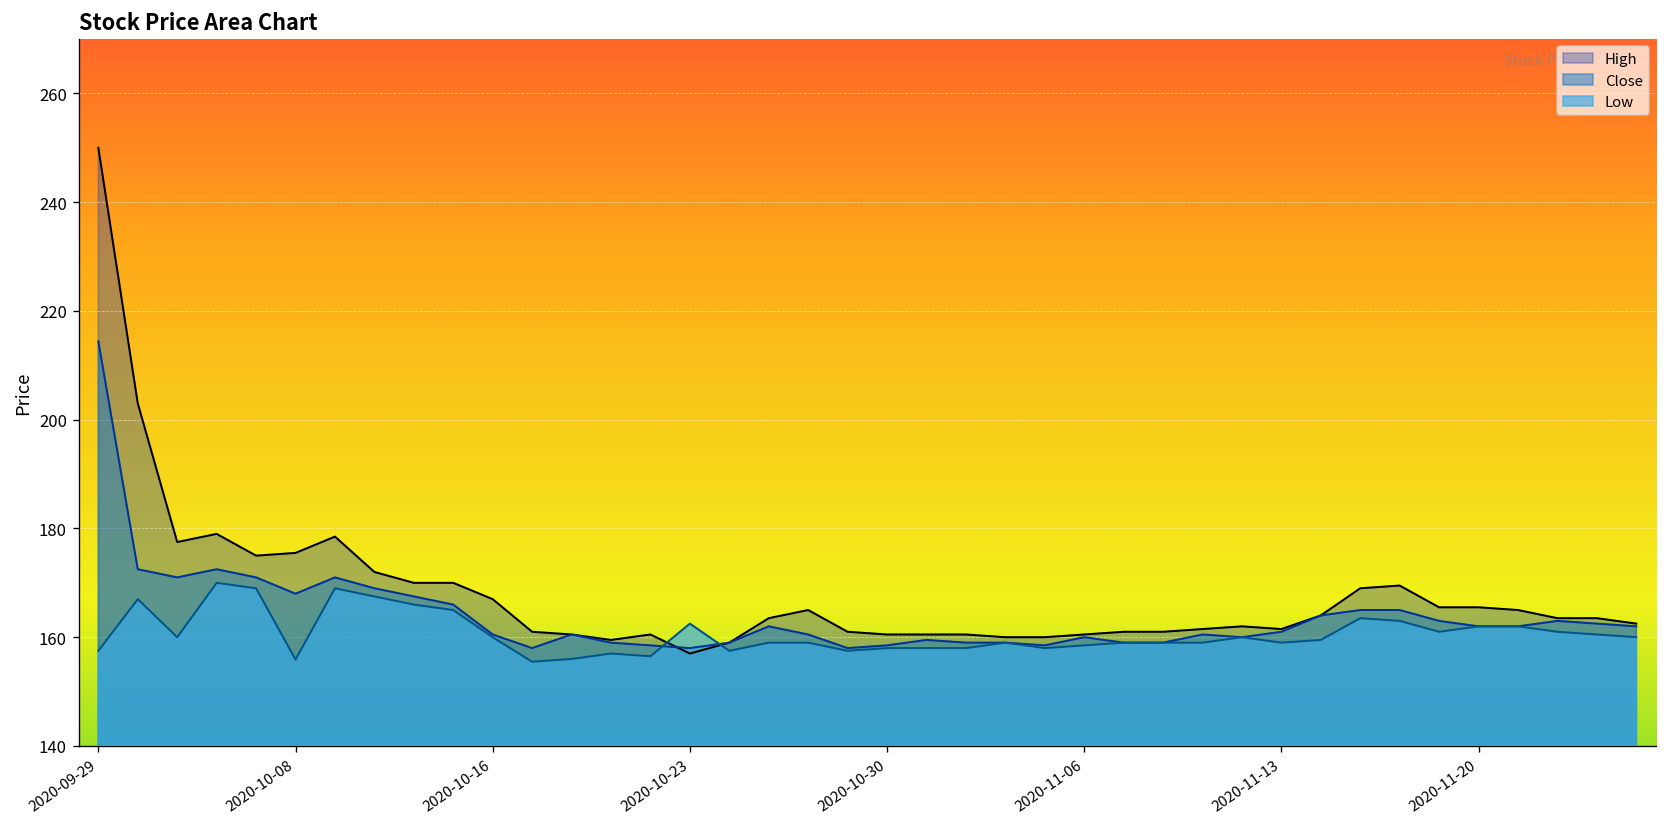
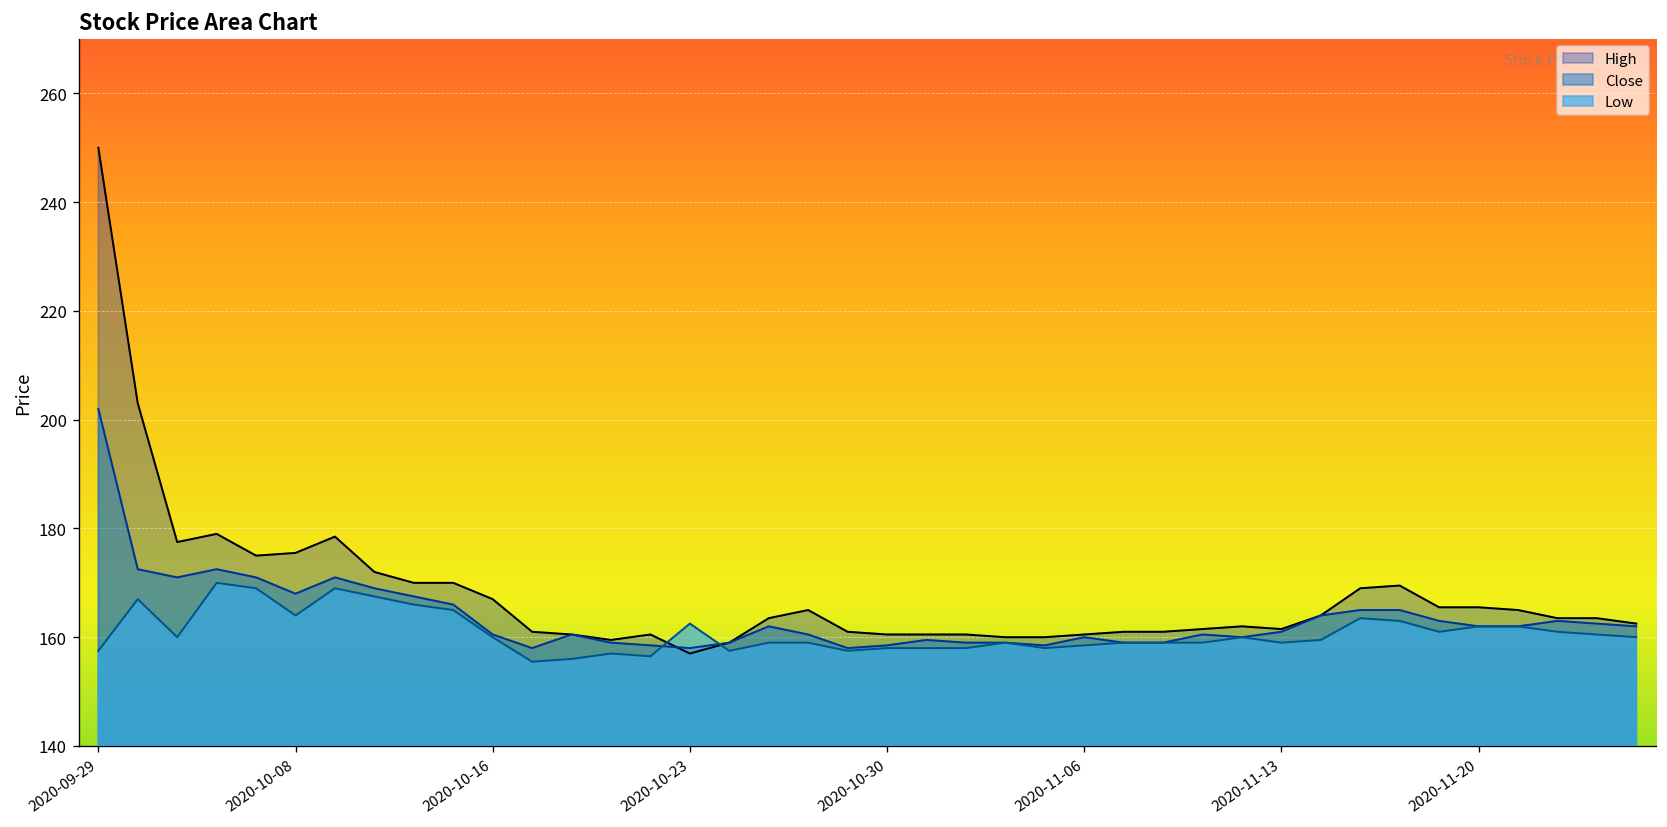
Close, 2020-09-29: 214 -> 202
Low, 2020-10-08: 156 -> 164
